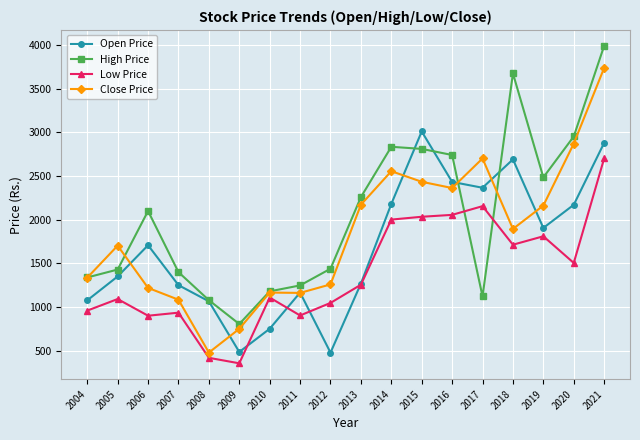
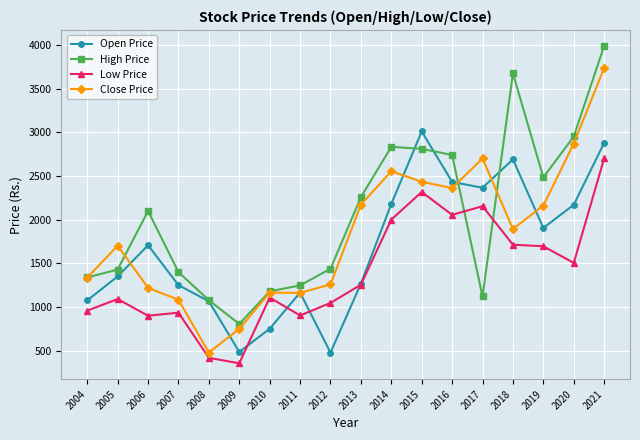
Low Price, 2015: 2000 -> 2300
Low Price, 2019: 1800 -> 1700
